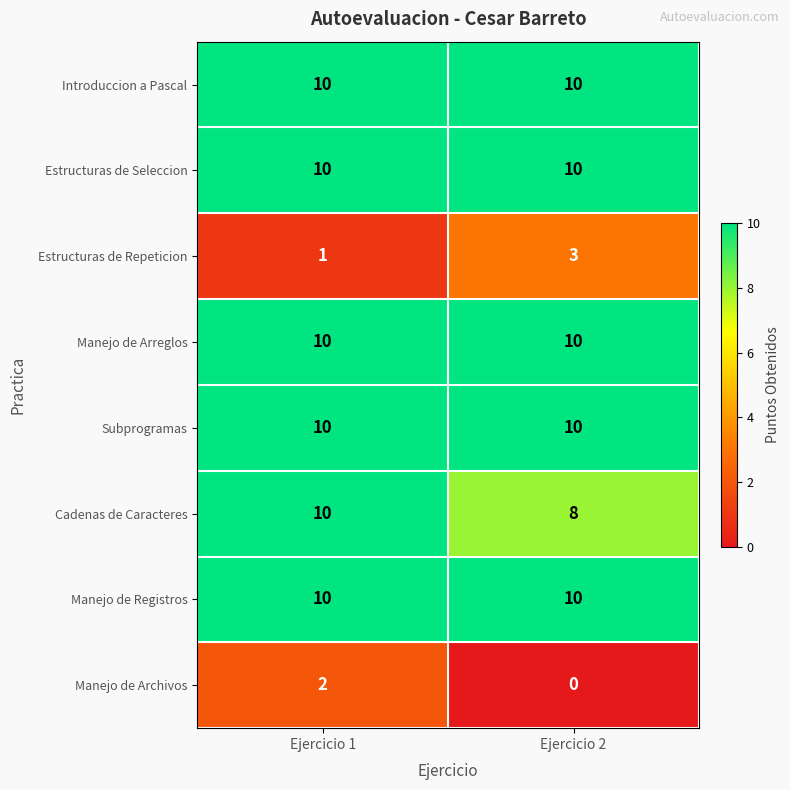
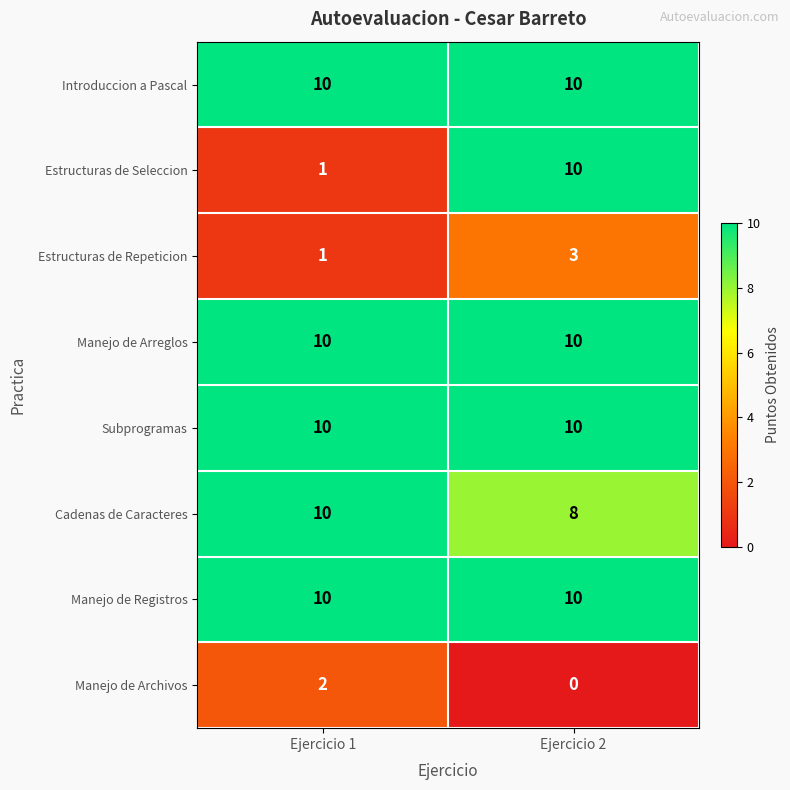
Estructuras de Seleccion, Ejercicio 1: 10 -> 1
